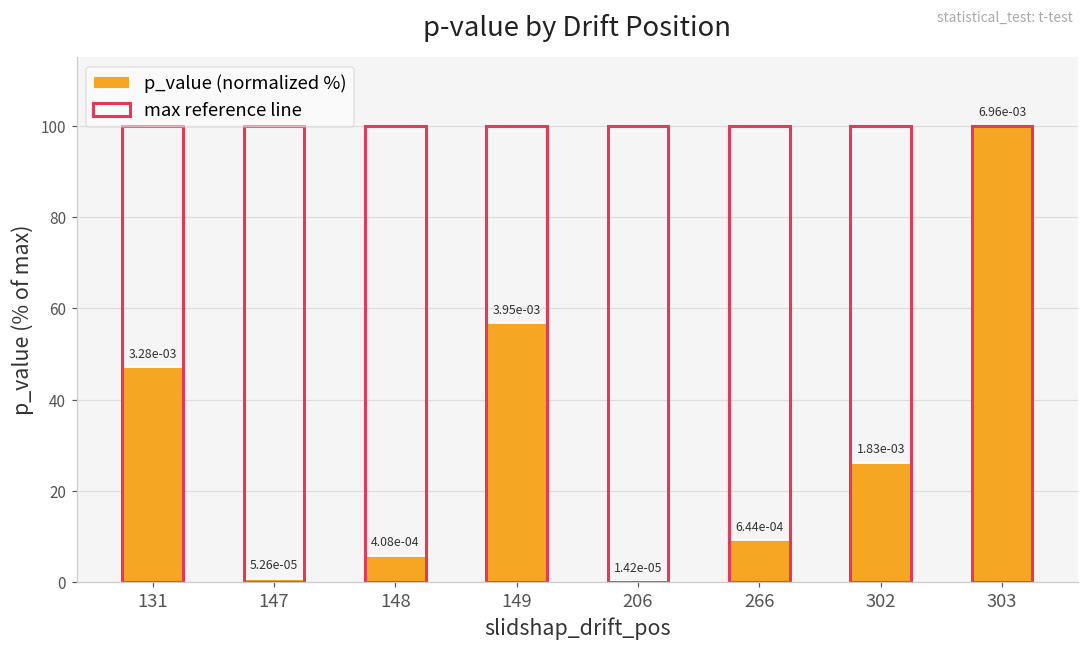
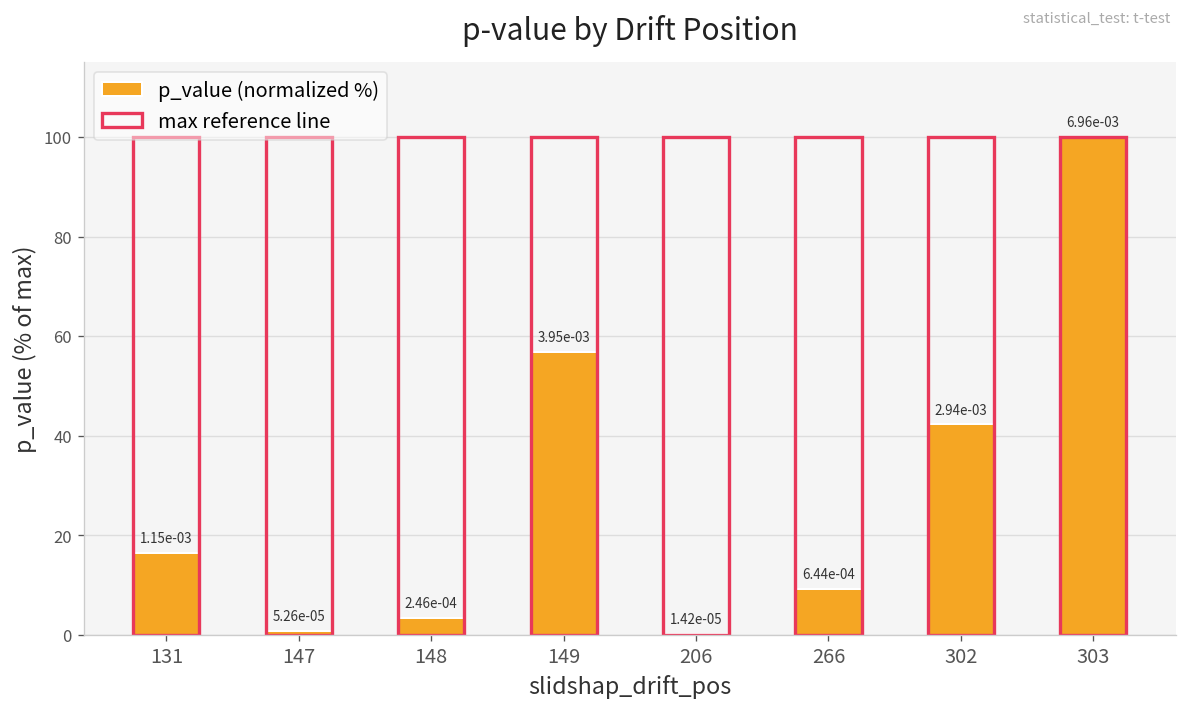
p_value (normalized %), 131: 3.28e-03 -> 1.15e-03
p_value (normalized %), 148: 4.08e-04 -> 2.46e-04
p_value (normalized %), 302: 1.83e-03 -> 2.94e-03
